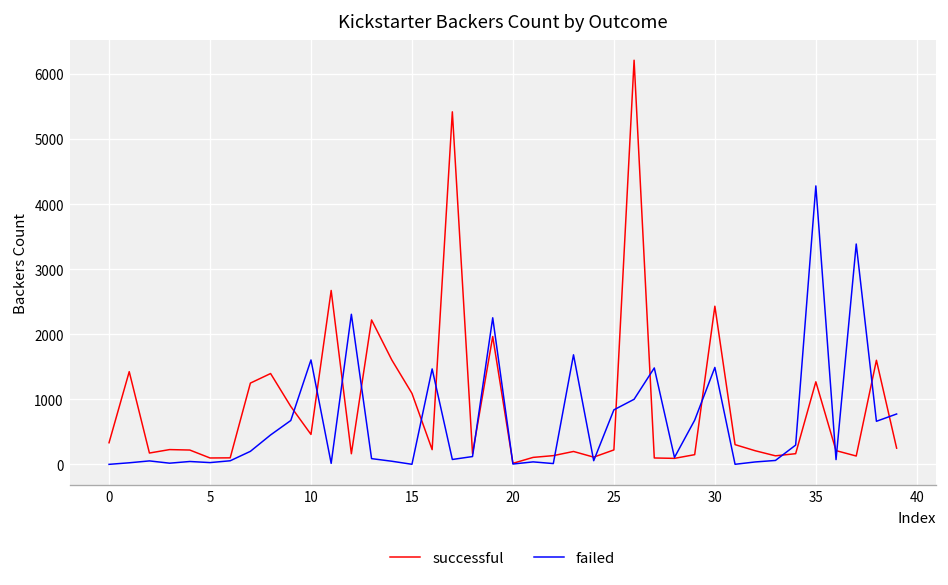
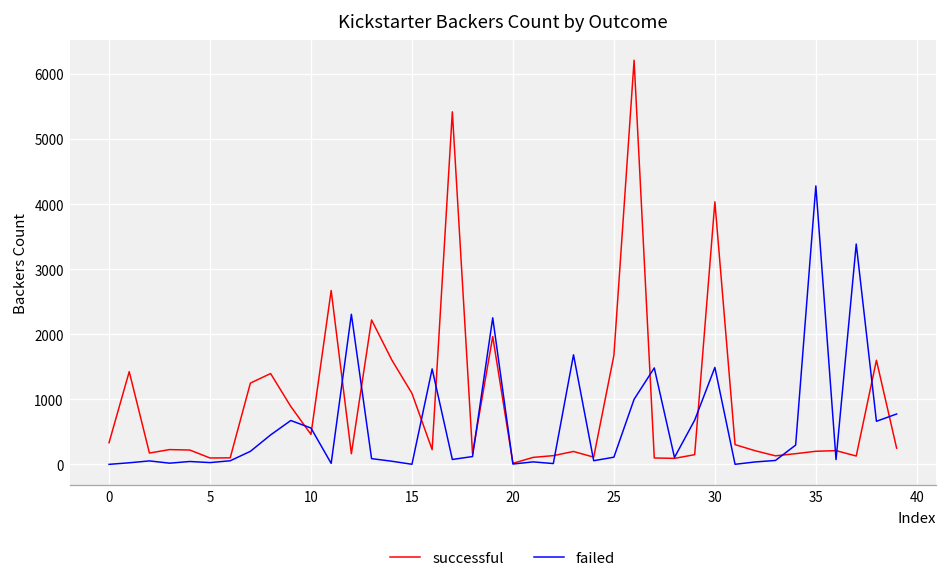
failed, 10: 1600 -> 600
successful, 25: 200 -> 1700
failed, 25: 800 -> 100
successful, 30: 2400 -> 4000
successful, 35: 1300 -> 200
